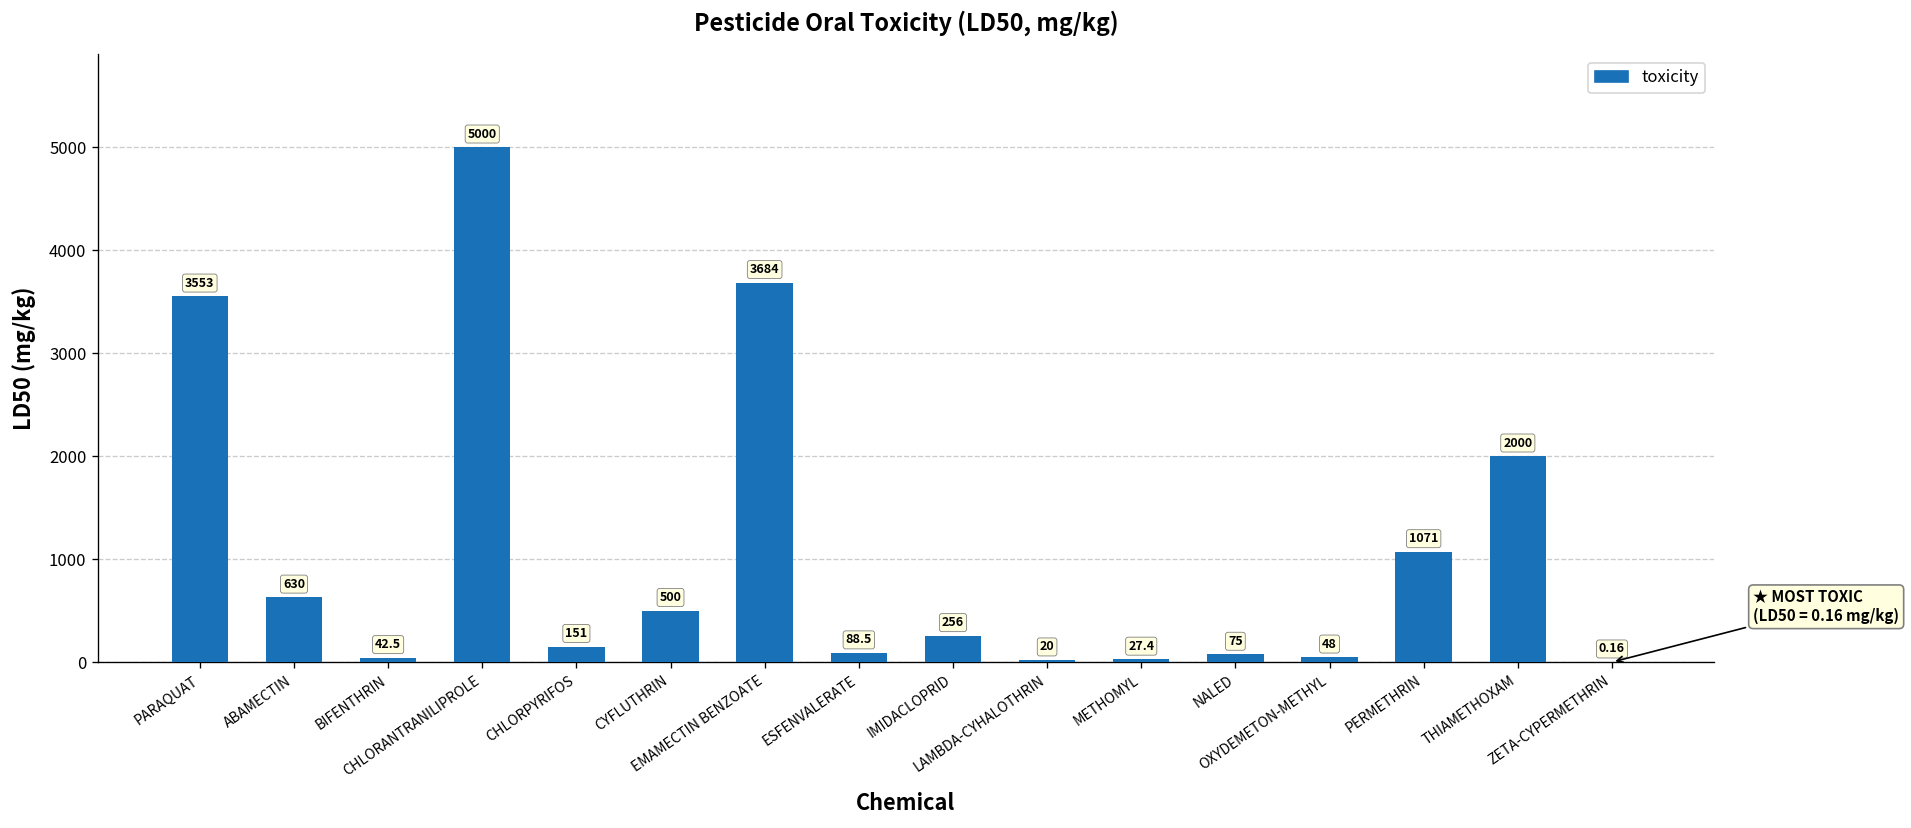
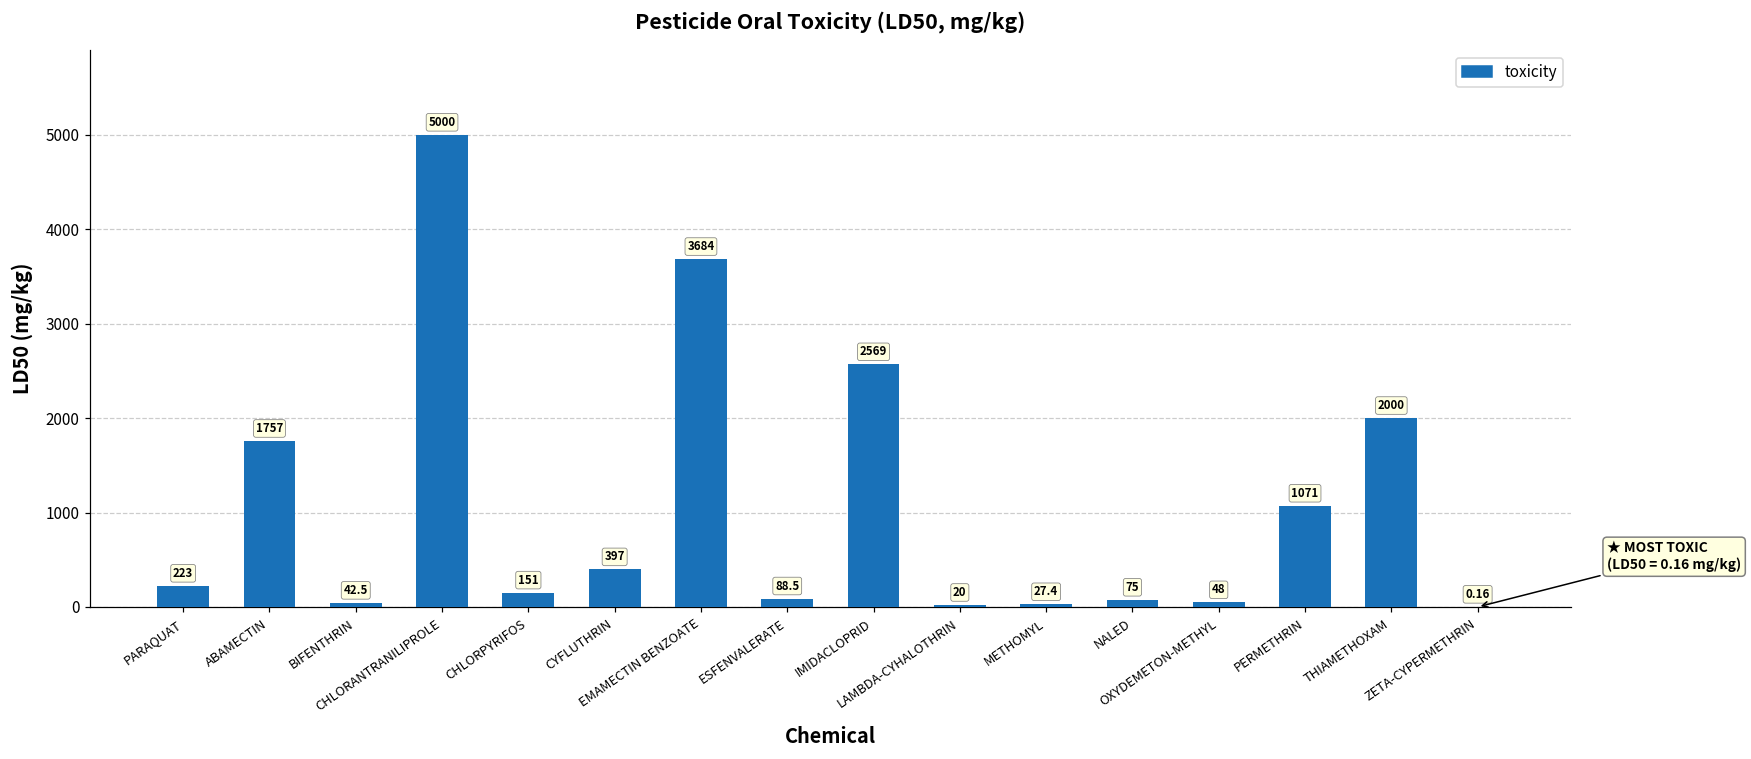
PARAQUAT: 3553 -> 223
ABAMECTIN: 630 -> 1757
CYFLUTHRIN: 500 -> 397
IMIDACLOPRID: 256 -> 2569
